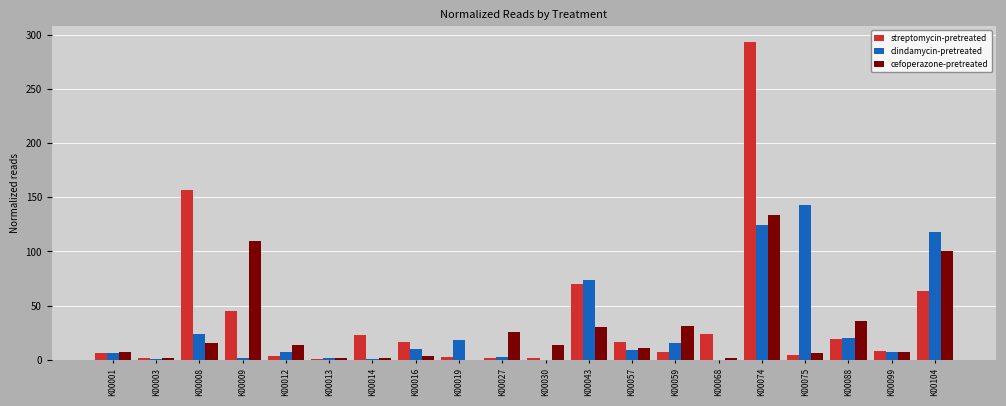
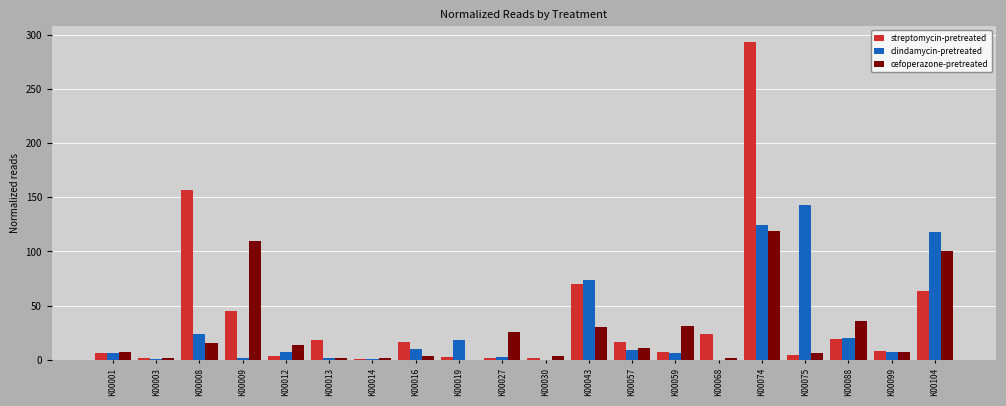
streptomycin-pretreated, K00013: 1 -> 18
streptomycin-pretreated, K00014: 23 -> 1
cefoperazone-pretreated, K00030: 14 -> 4
clindamycin-pretreated, K00059: 16 -> 6
cefoperazone-pretreated, K00074: 134 -> 119
